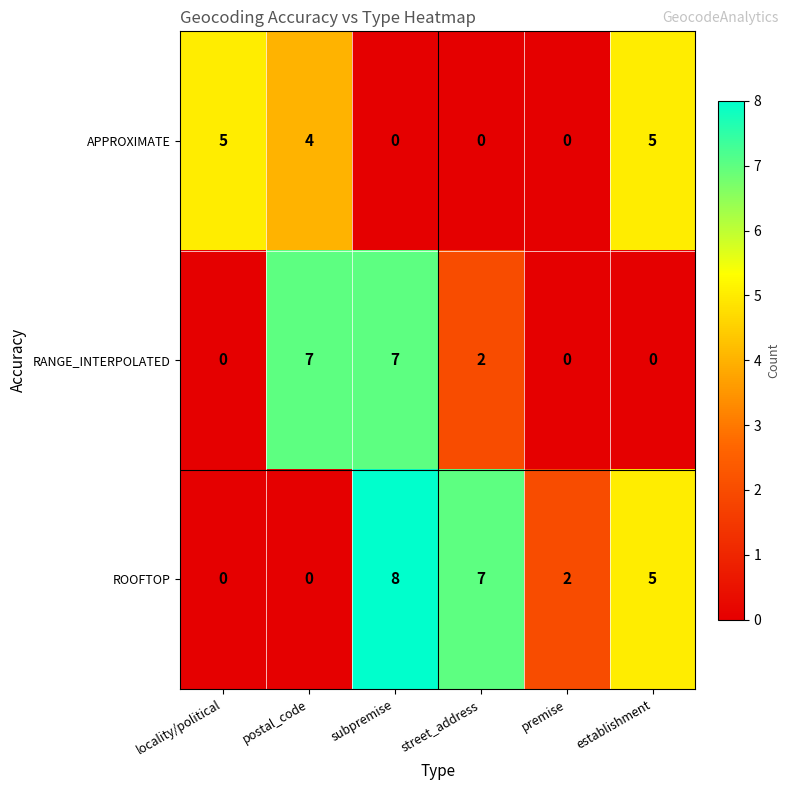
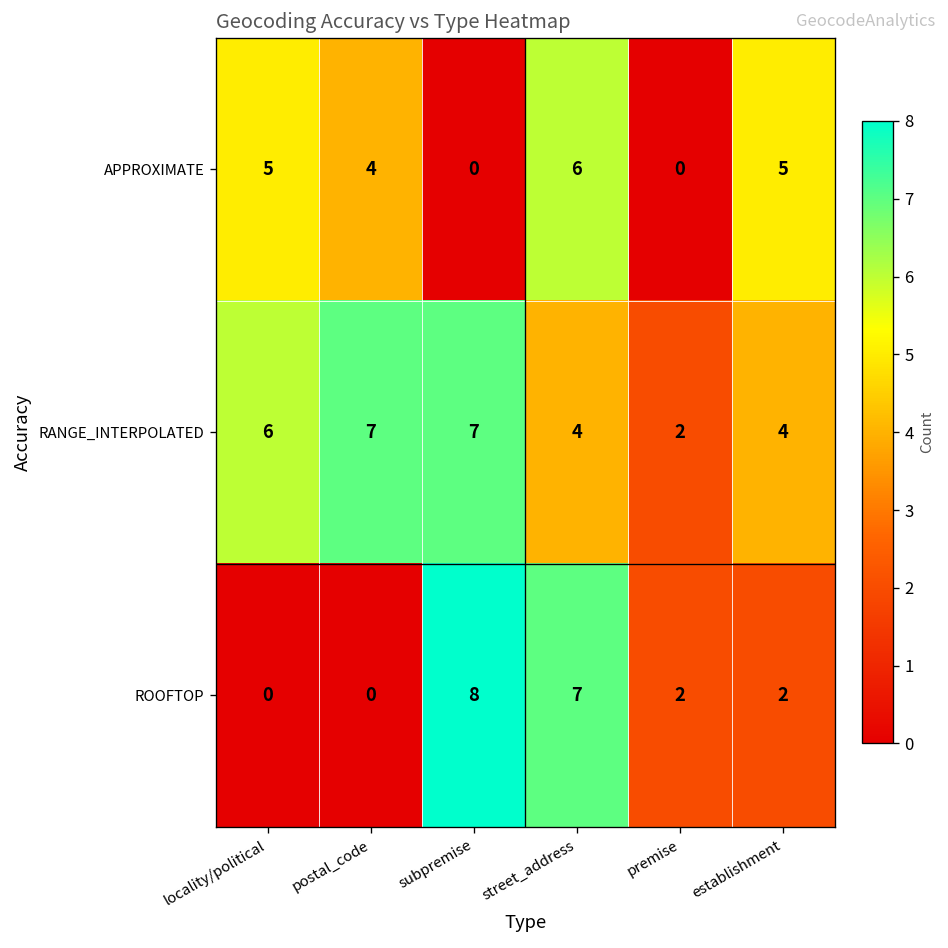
APPROXIMATE, street_address: 0 -> 6
RANGE_INTERPOLATED, locality/political: 0 -> 6
RANGE_INTERPOLATED, street_address: 2 -> 4
RANGE_INTERPOLATED, premise: 0 -> 2
RANGE_INTERPOLATED, establishment: 0 -> 4
ROOFTOP, establishment: 5 -> 2
